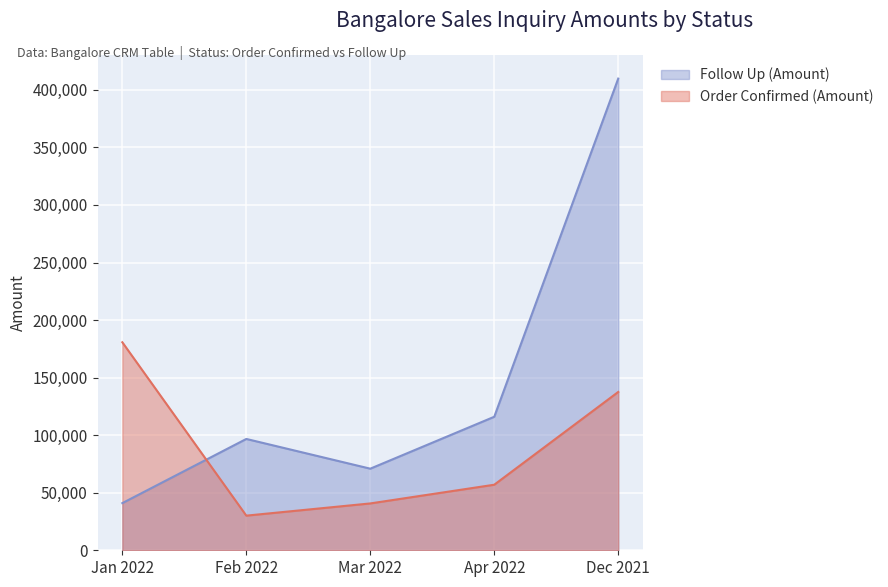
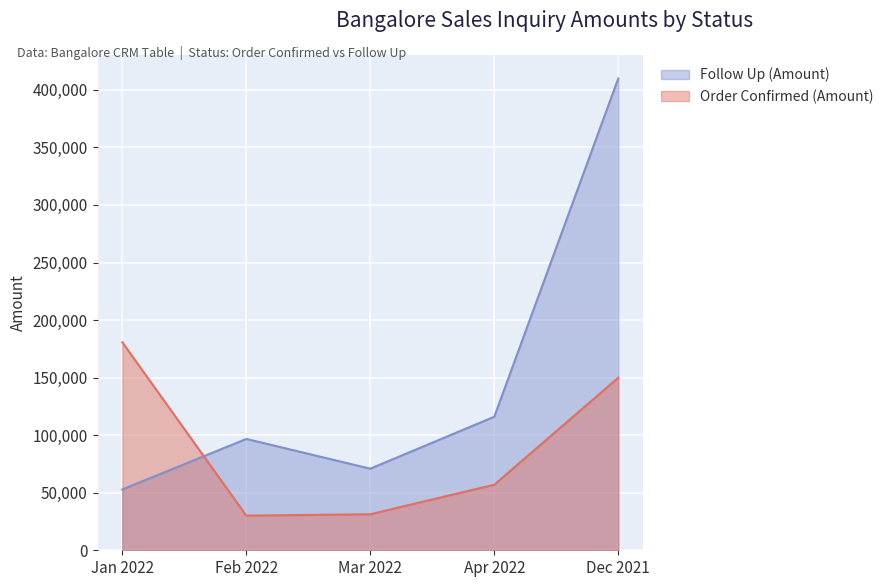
Follow Up (Amount), Jan 2022: 41,000 -> 53,000
Order Confirmed (Amount), Mar 2022: 41,000 -> 31,000
Order Confirmed (Amount), Dec 2021: 138,000 -> 150,000
